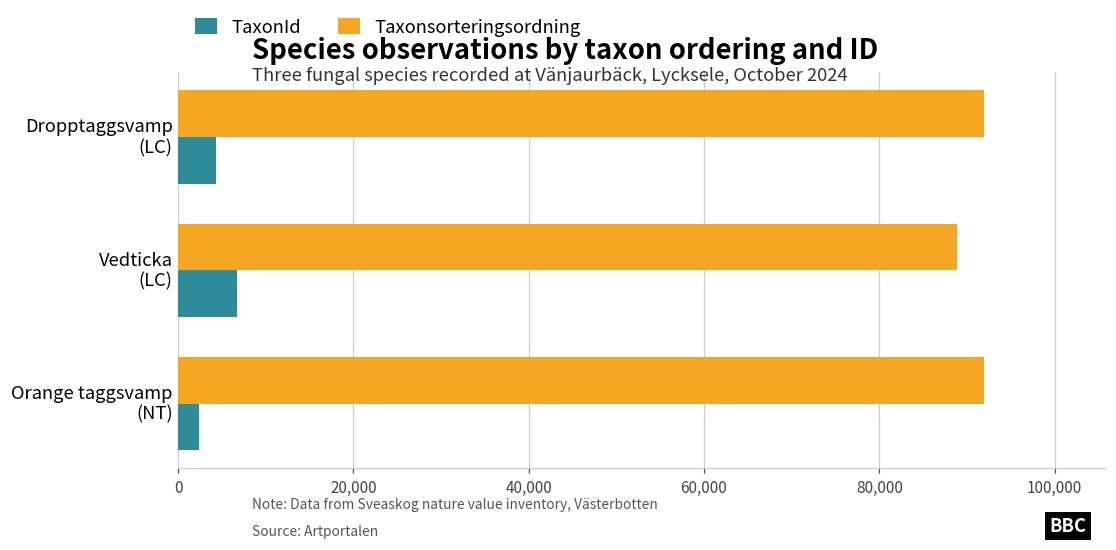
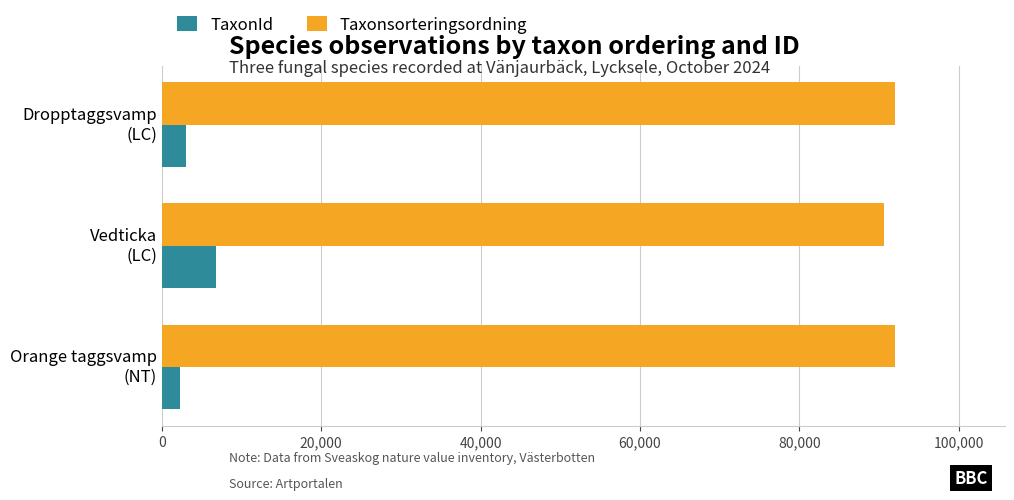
TaxonId, Dropptaggsvamp (LC): 4,000 -> 3,000
Taxonsorteringsordning, Vedticka (LC): 89,000 -> 91,000
